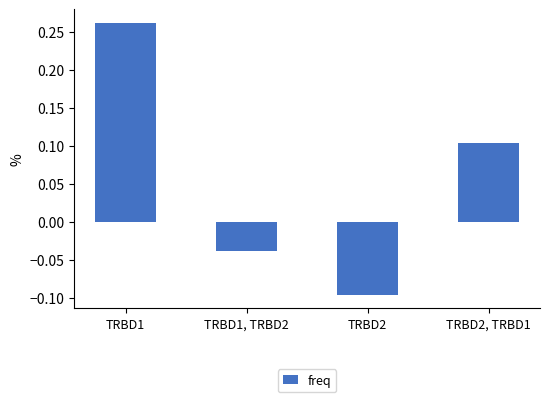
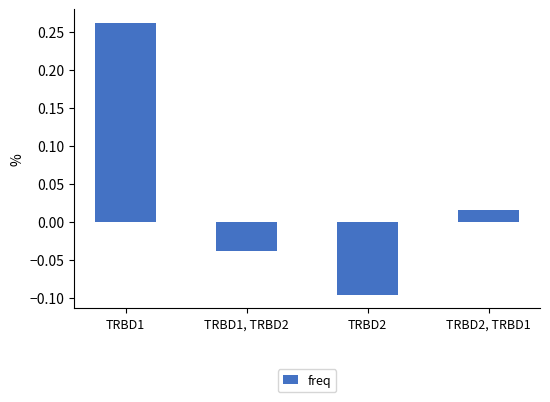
TRBD2, TRBD1: 0.10 -> 0.02
